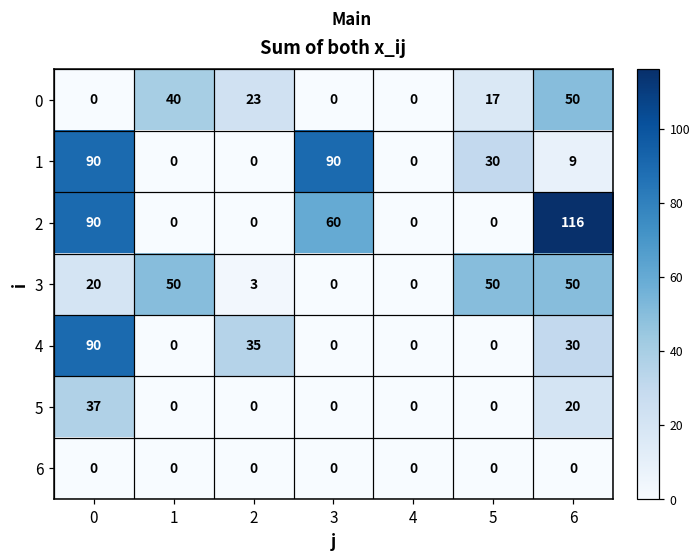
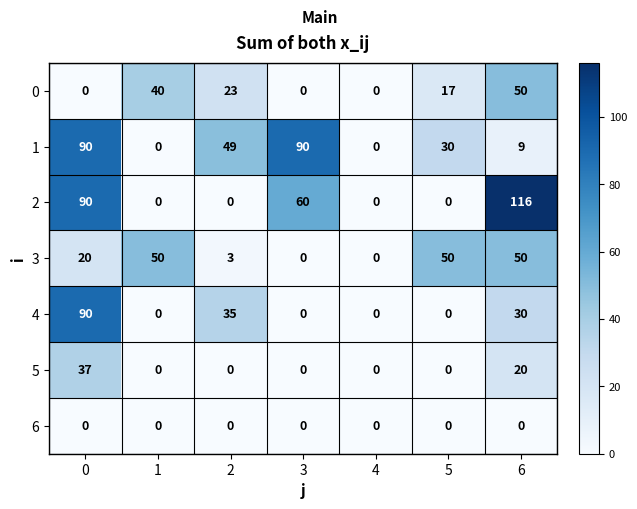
1, 2: 0 -> 49
